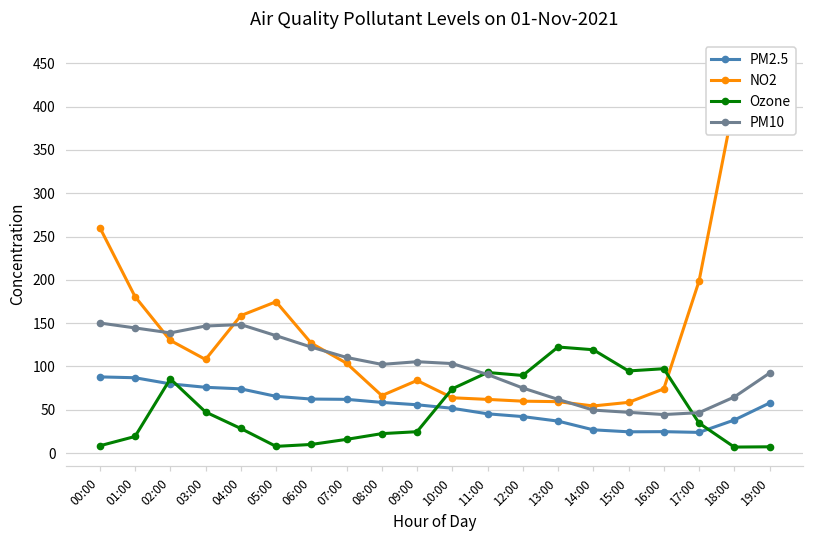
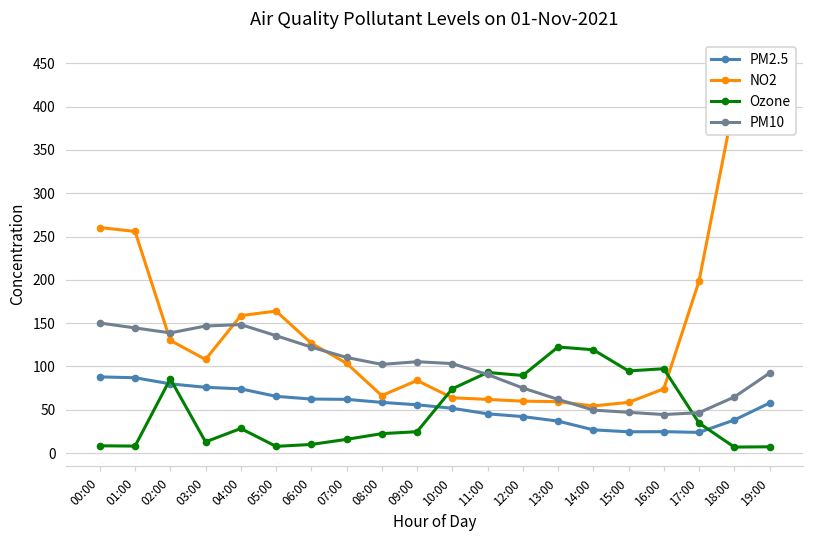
NO2, 01:00: 180 -> 260
Ozone, 01:00: 20 -> 10
Ozone, 03:00: 50 -> 10
NO2, 05:00: 170 -> 160
